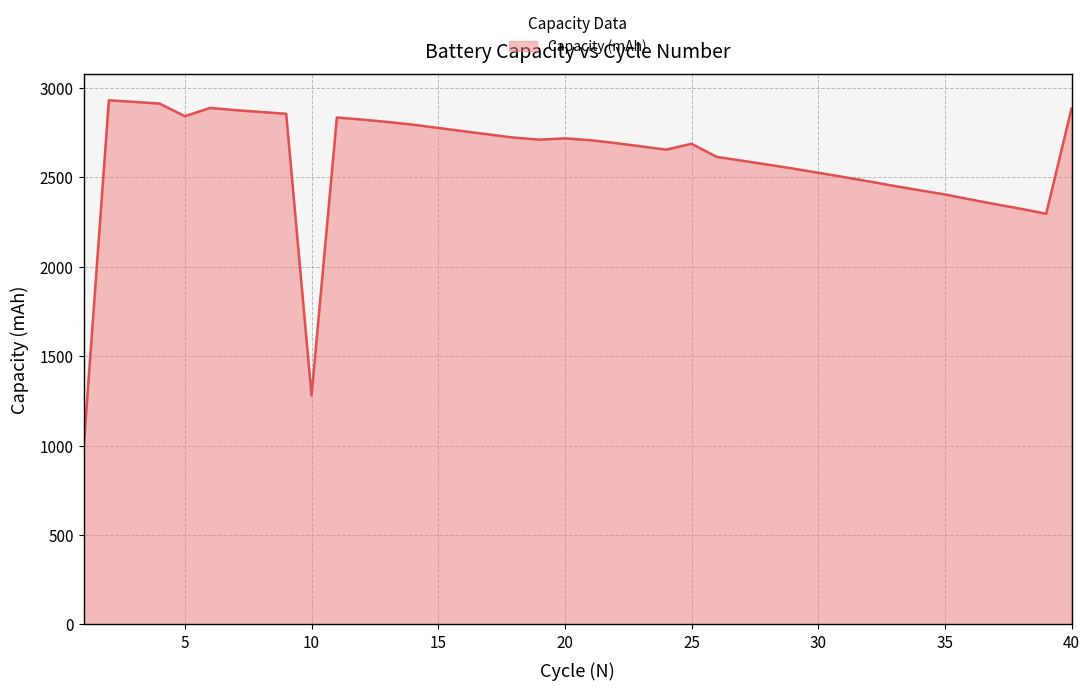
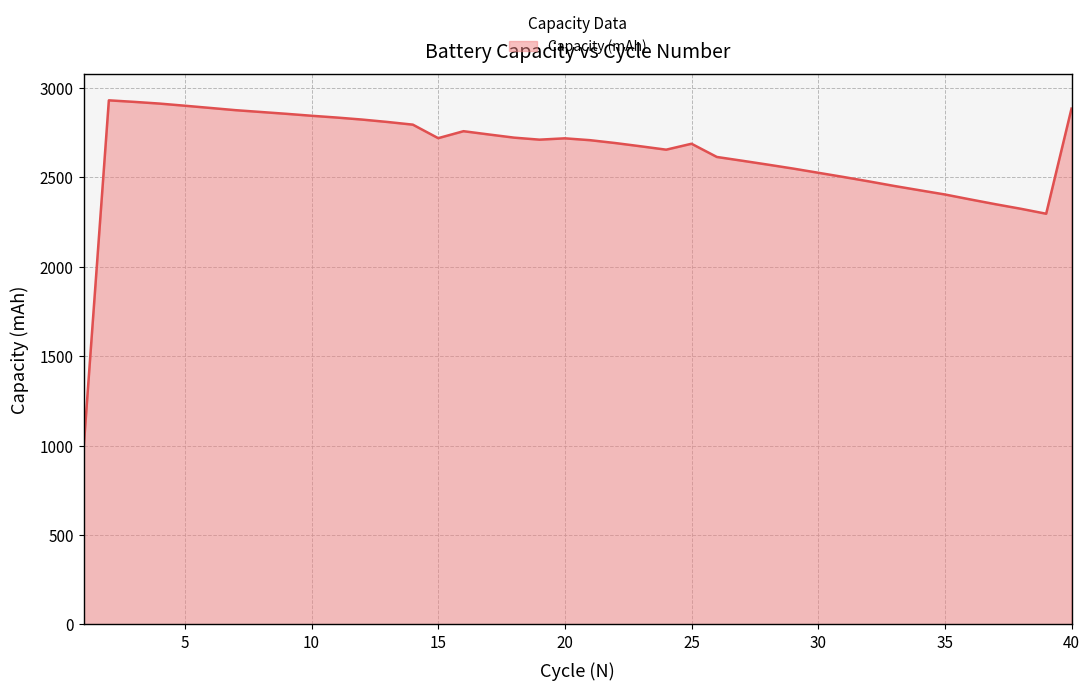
5: 2840 -> 2900
10: 1280 -> 2840
15: 2780 -> 2720
